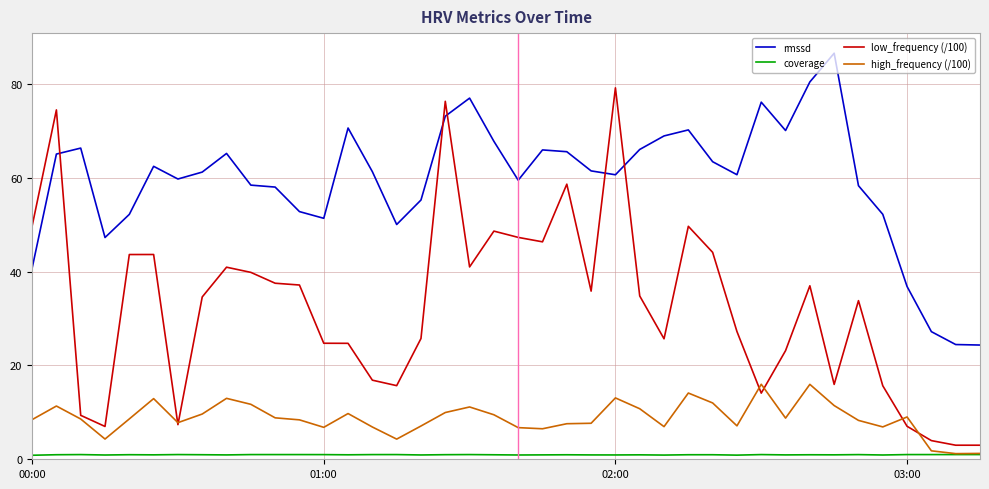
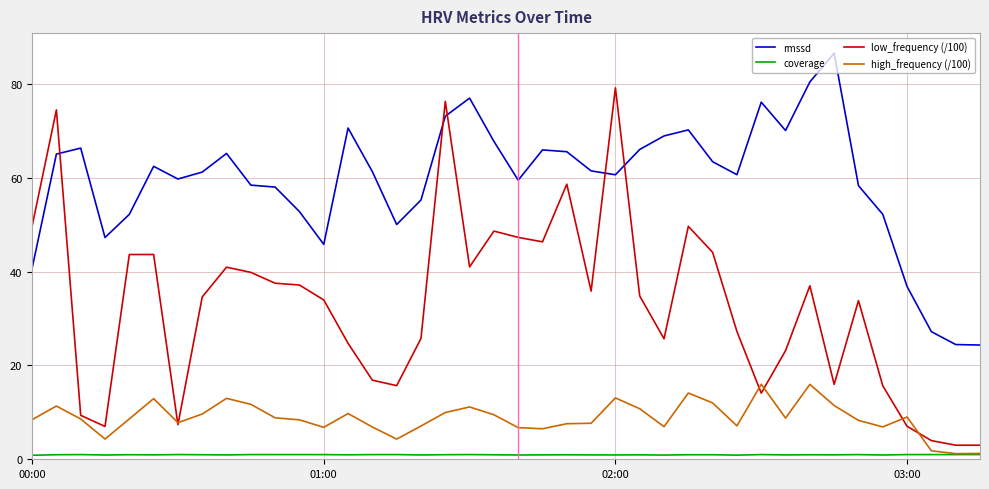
rmssd, 01:00: 51 -> 46
low_frequency (/100), 01:00: 25 -> 34
